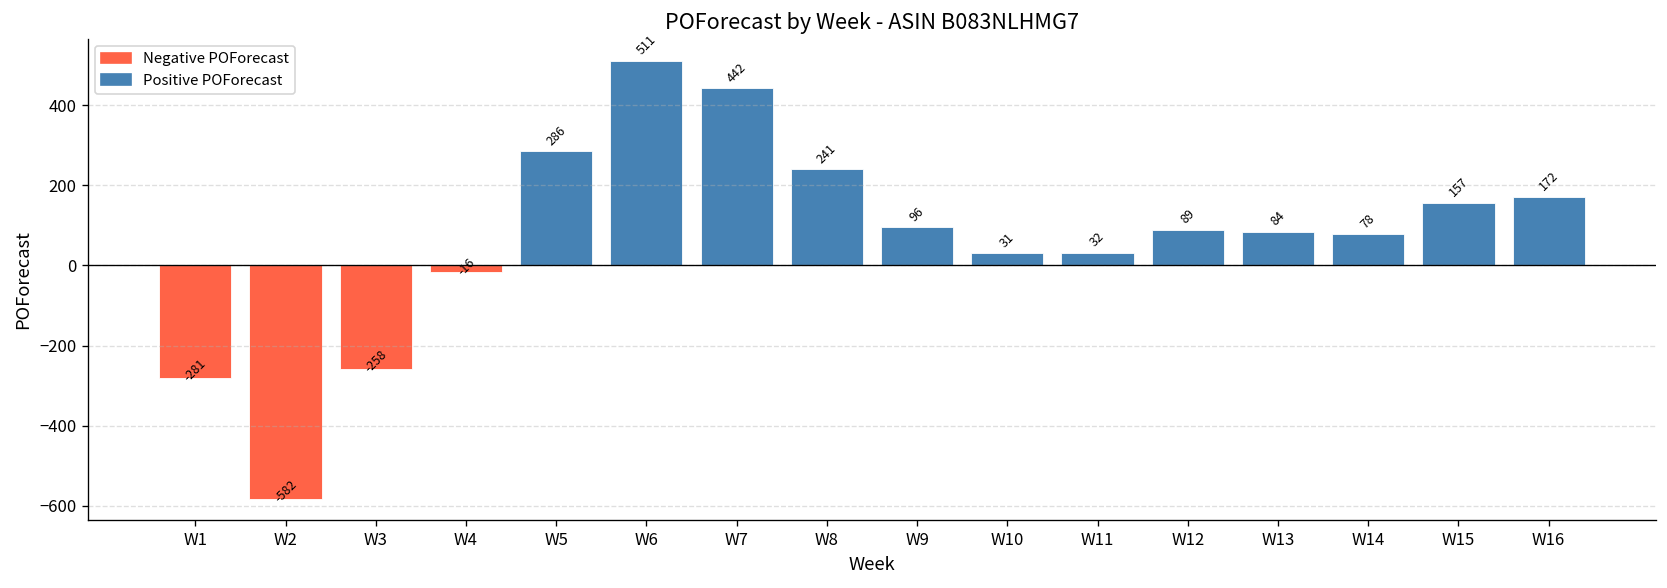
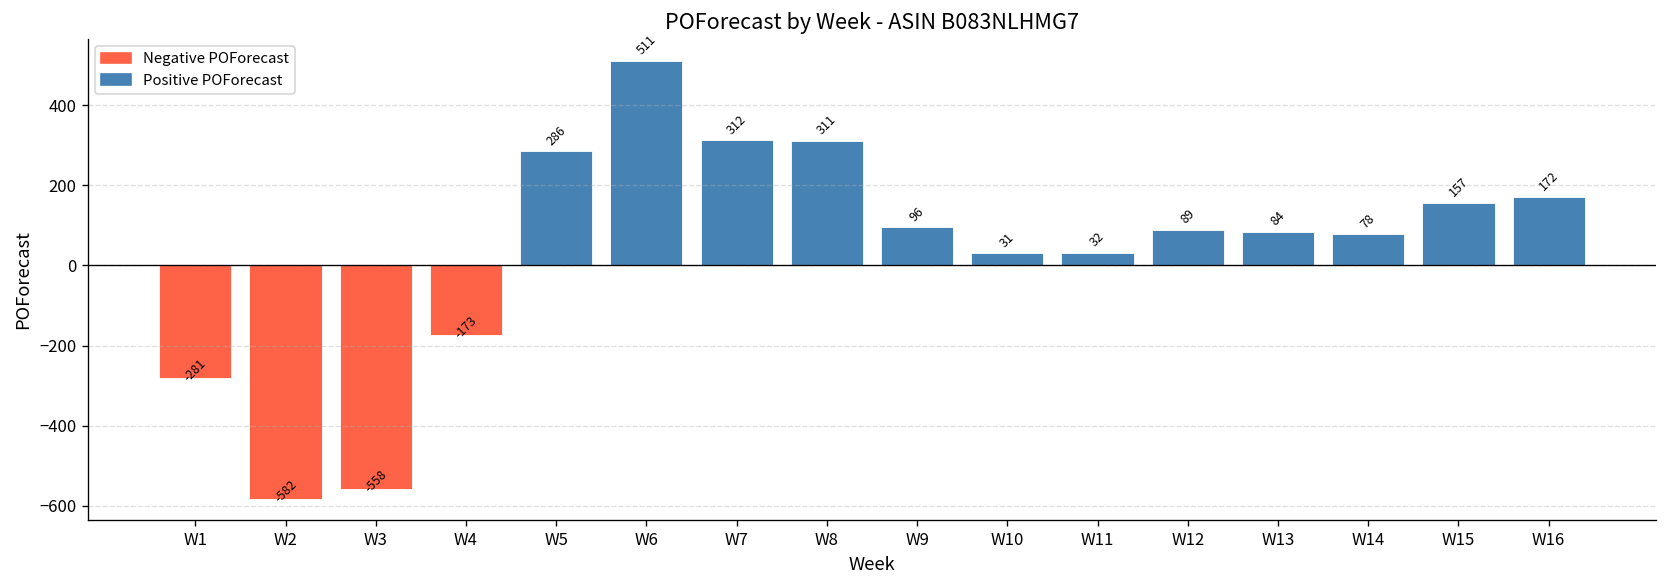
W3: -258 -> -558
W4: -16 -> -173
W7: 442 -> 312
W8: 241 -> 311
